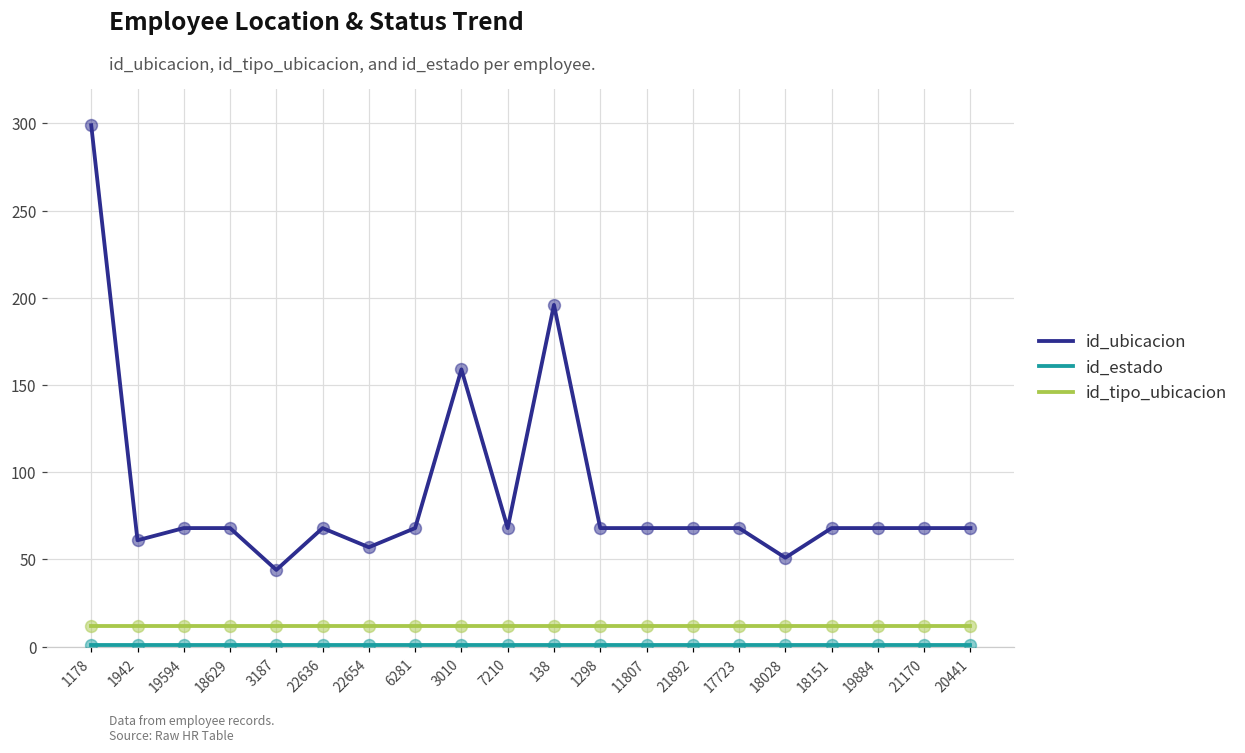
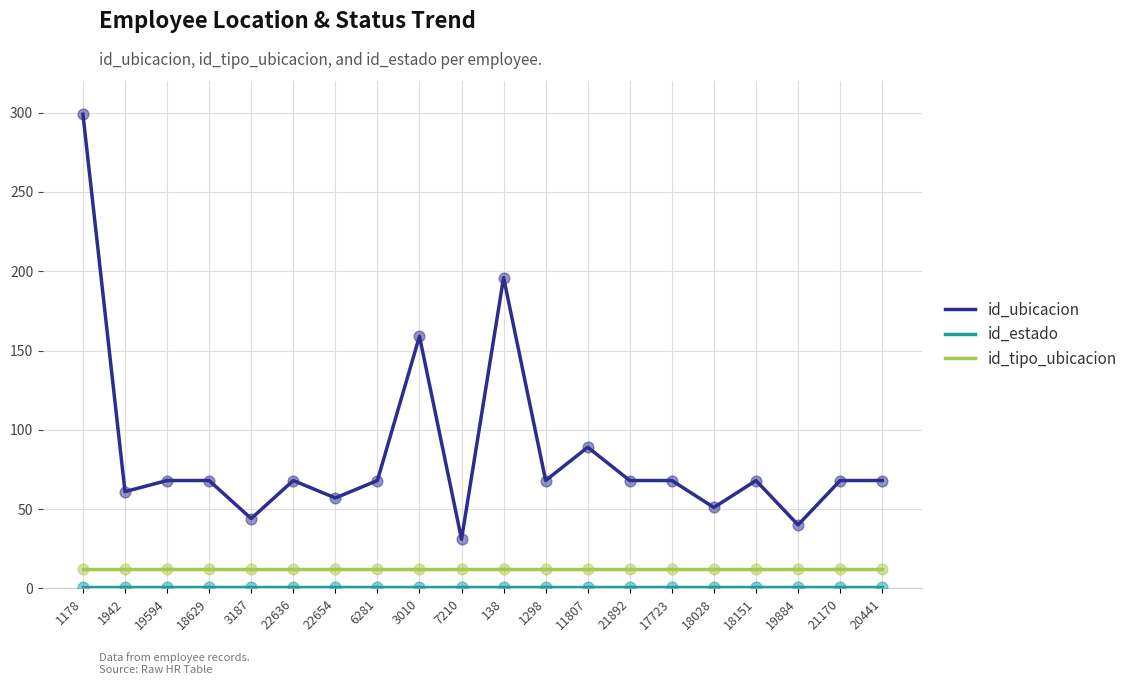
id_ubicacion, 7210: 68 -> 31
id_ubicacion, 11807: 68 -> 89
id_ubicacion, 19884: 68 -> 40
